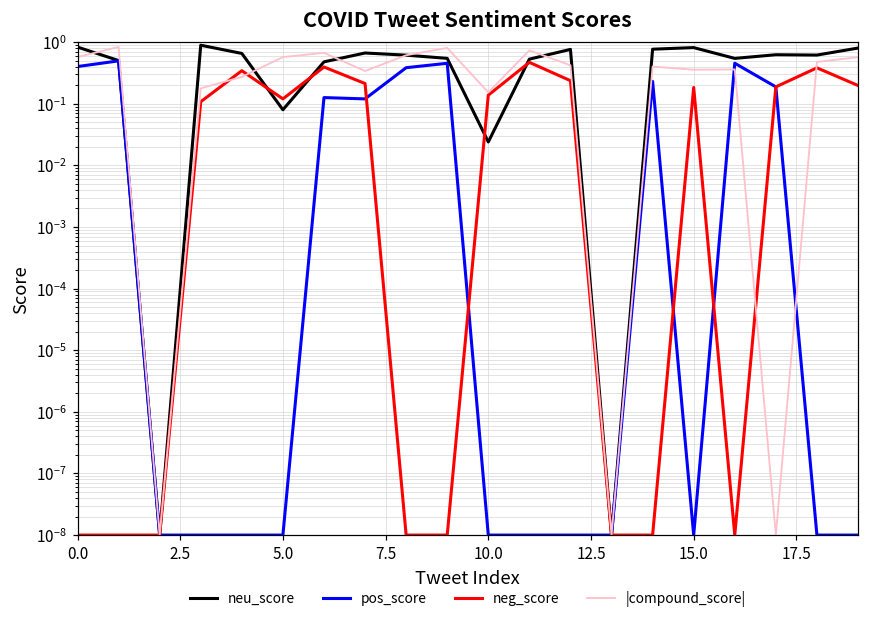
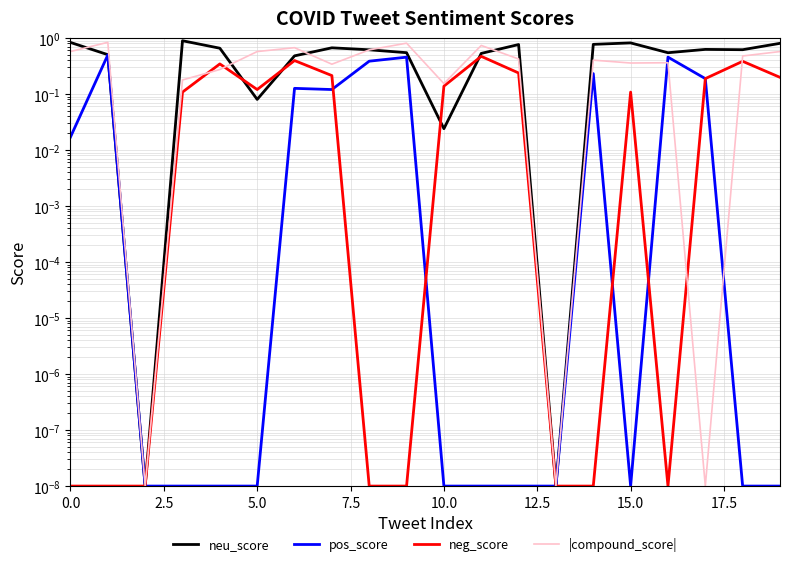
pos_score, 0.0: 0.4 -> 0.017
neg_score, 15.0: 0.18 -> 0.11
